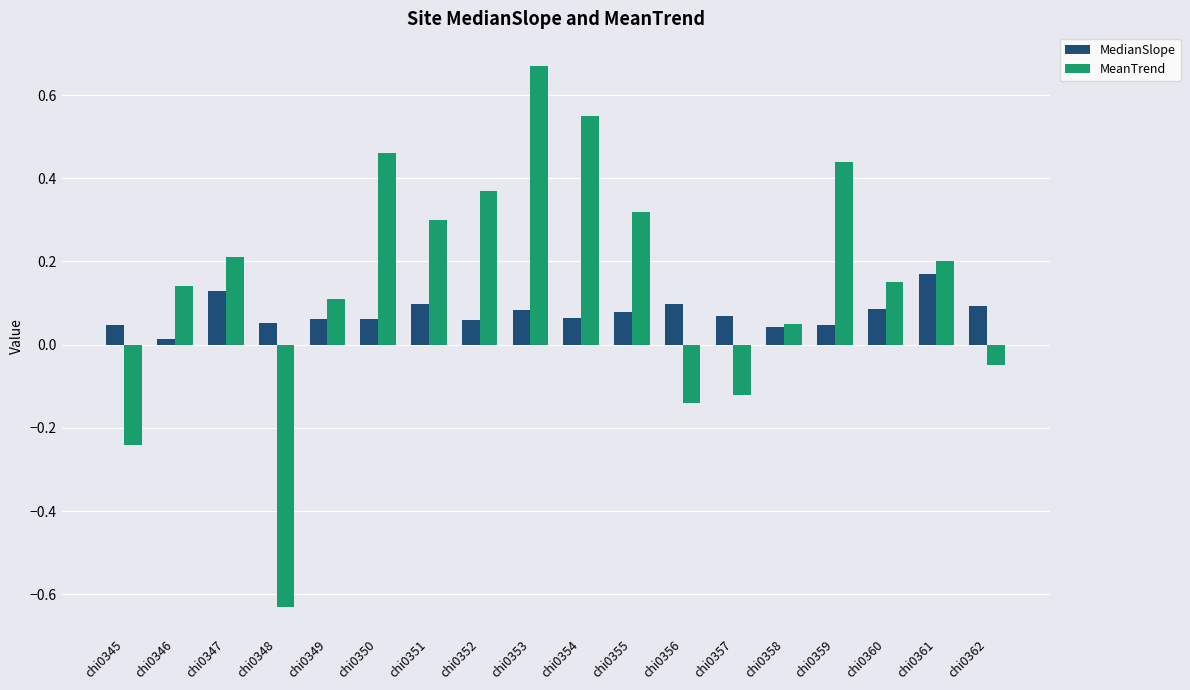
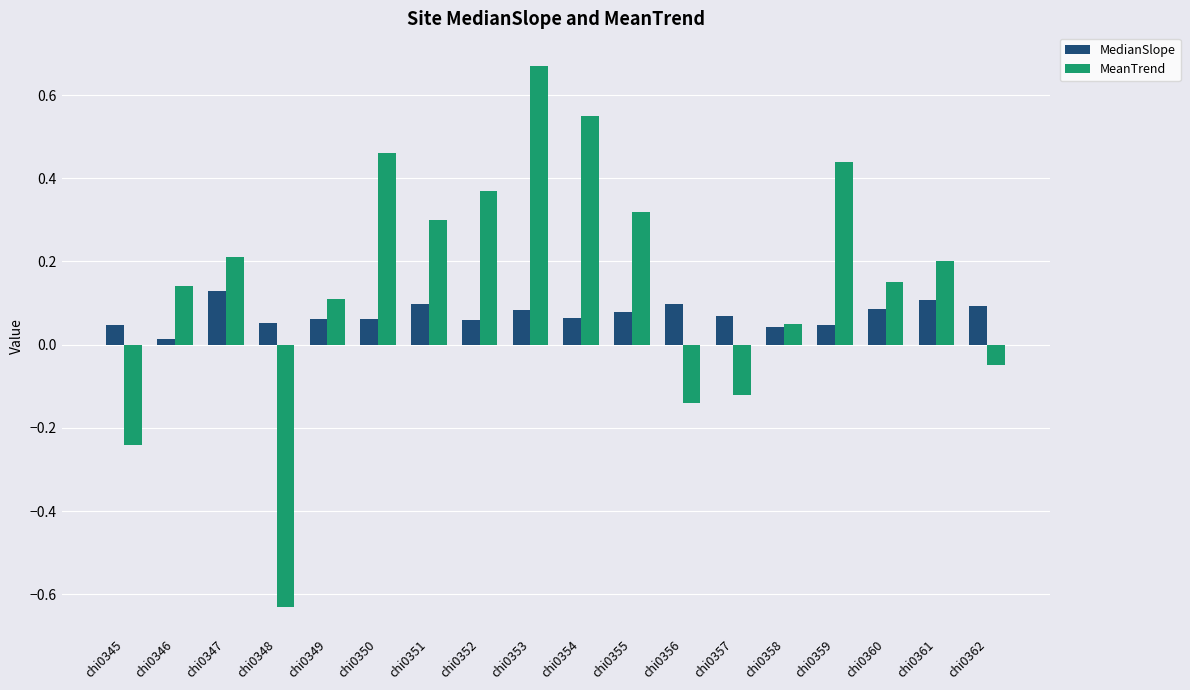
MedianSlope, chi0361: 0.17 -> 0.11
